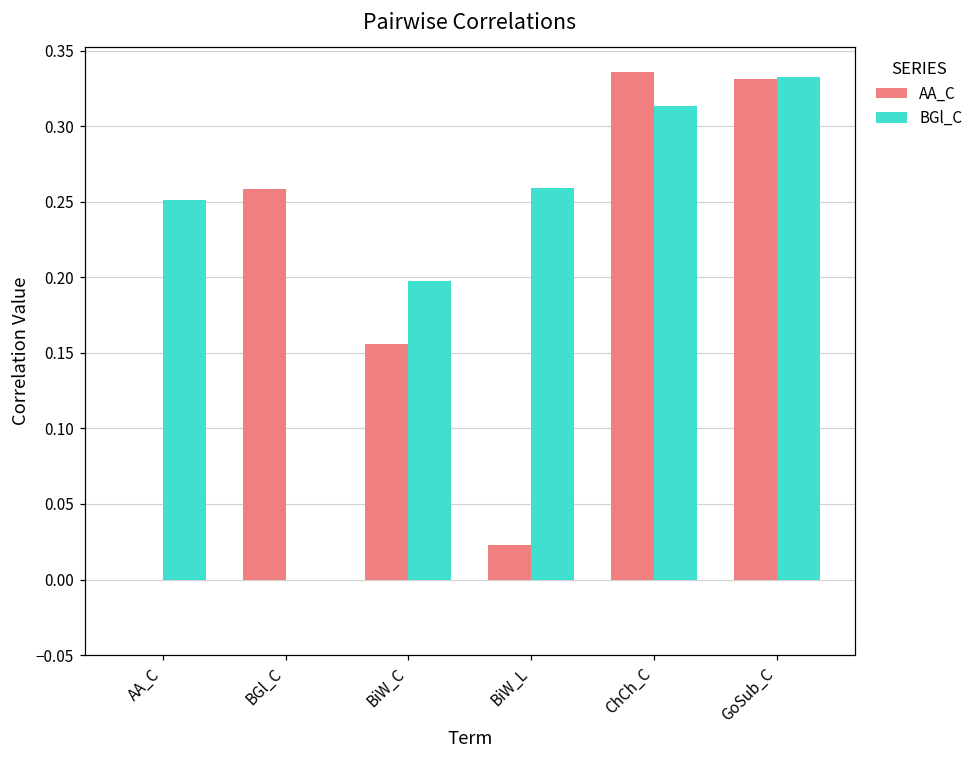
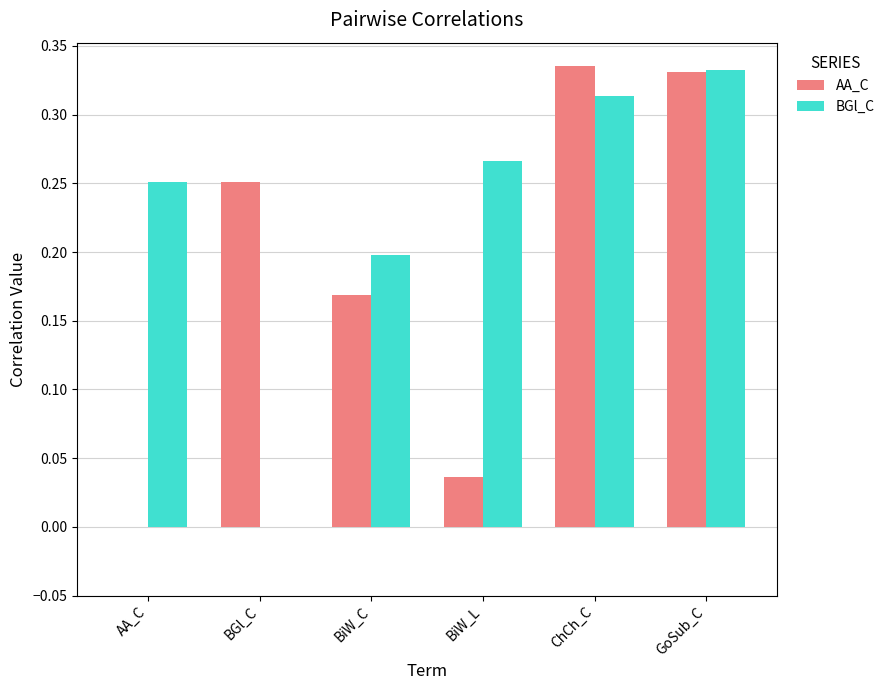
AA_C, BGl_C: 0.259 -> 0.251
AA_C, BiW_C: 0.156 -> 0.169
AA_C, BiW_L: 0.023 -> 0.036
BGl_C, BiW_L: 0.259 -> 0.266
